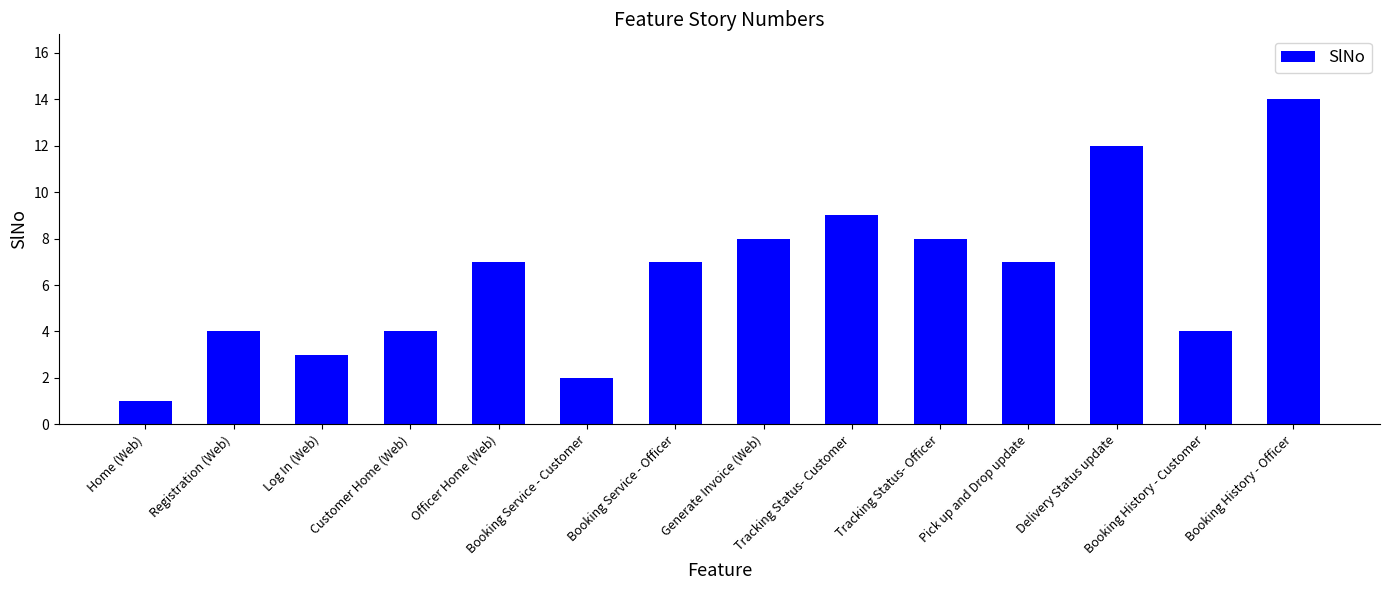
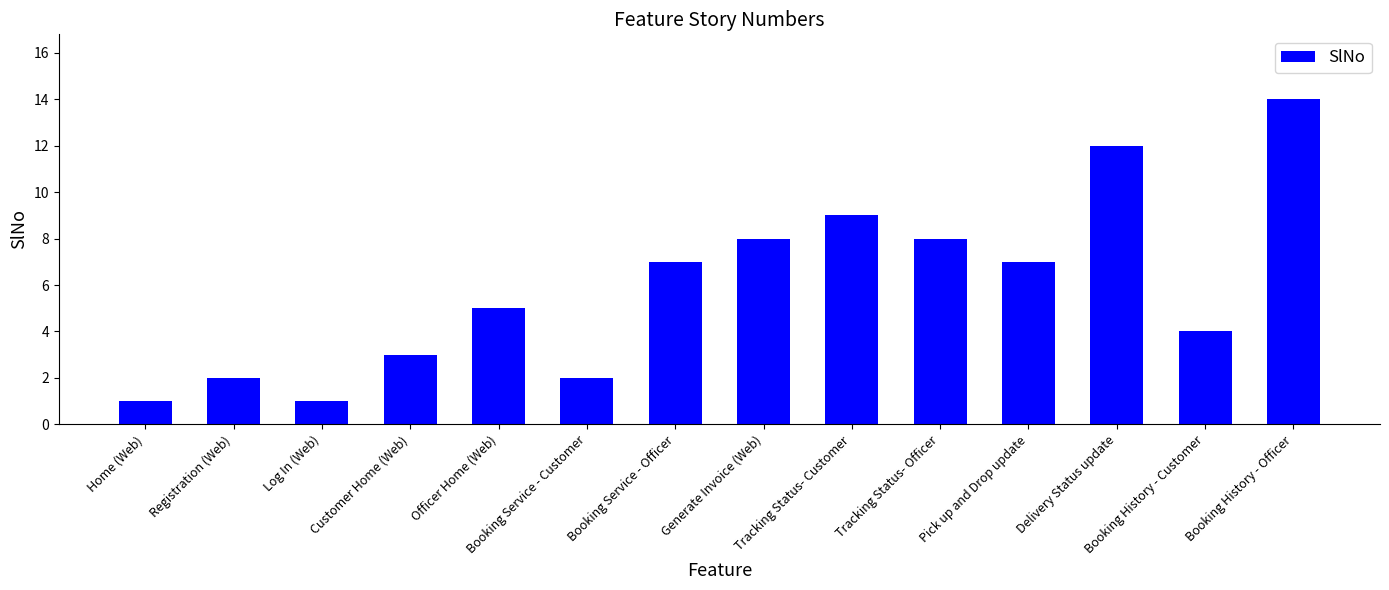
Registration (Web): 4 -> 2
Log In (Web): 3 -> 1
Customer Home (Web): 4 -> 3
Officer Home (Web): 7 -> 5
